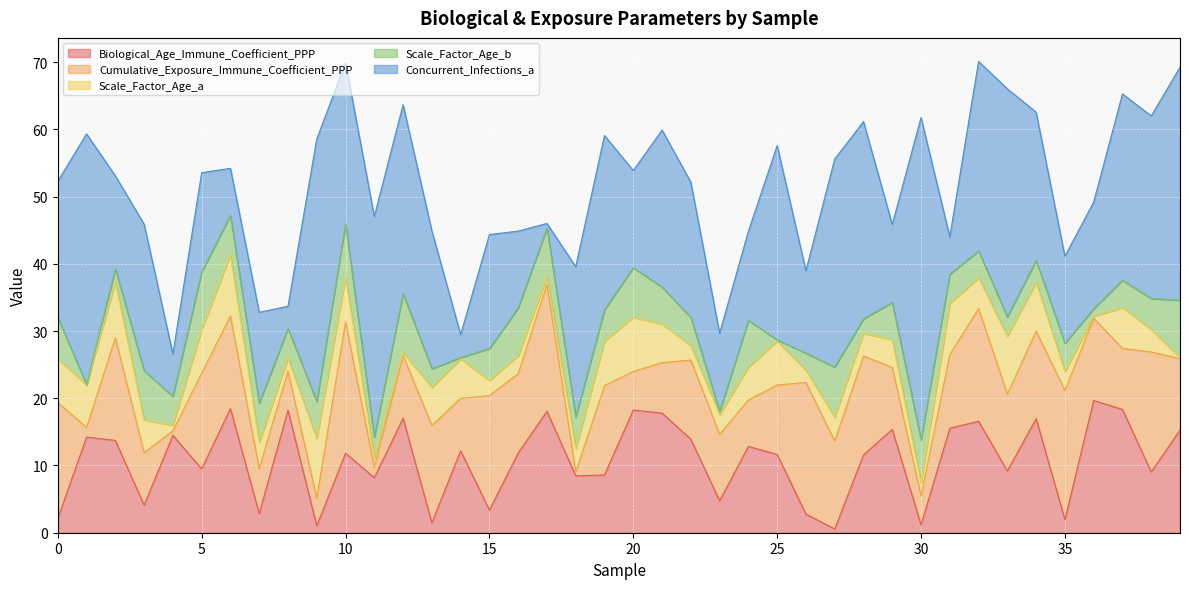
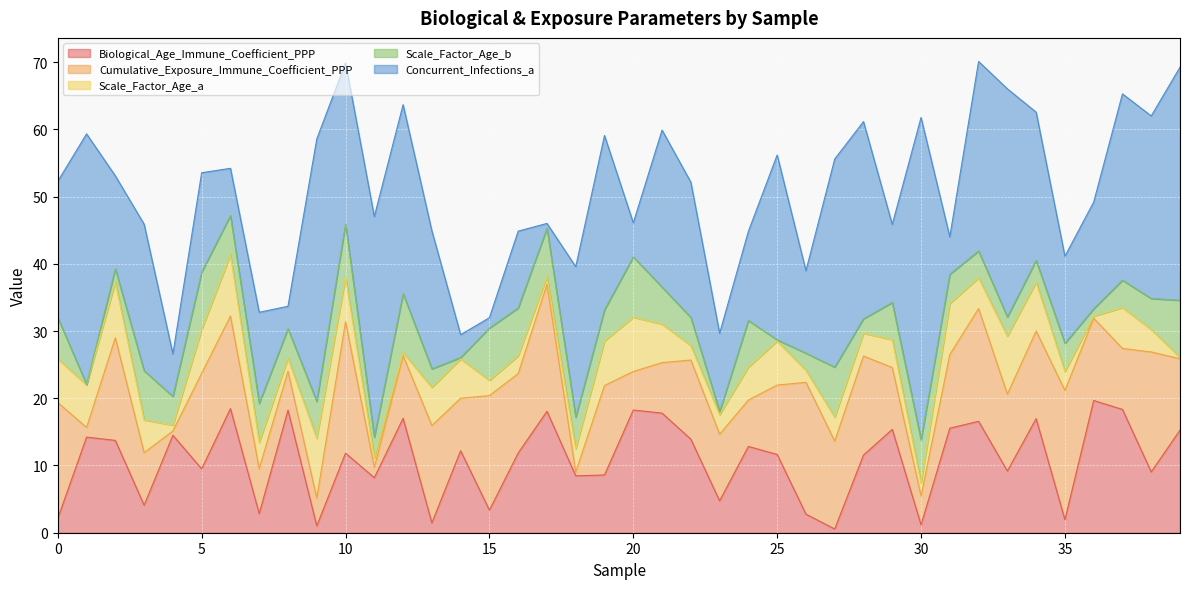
Scale_Factor_Age_b, 15: 5 -> 8
Concurrent_Infections_a, 15: 17 -> 2
Scale_Factor_Age_b, 20: 7 -> 9
Concurrent_Infections_a, 20: 14 -> 5
Concurrent_Infections_a, 25: 29 -> 27
